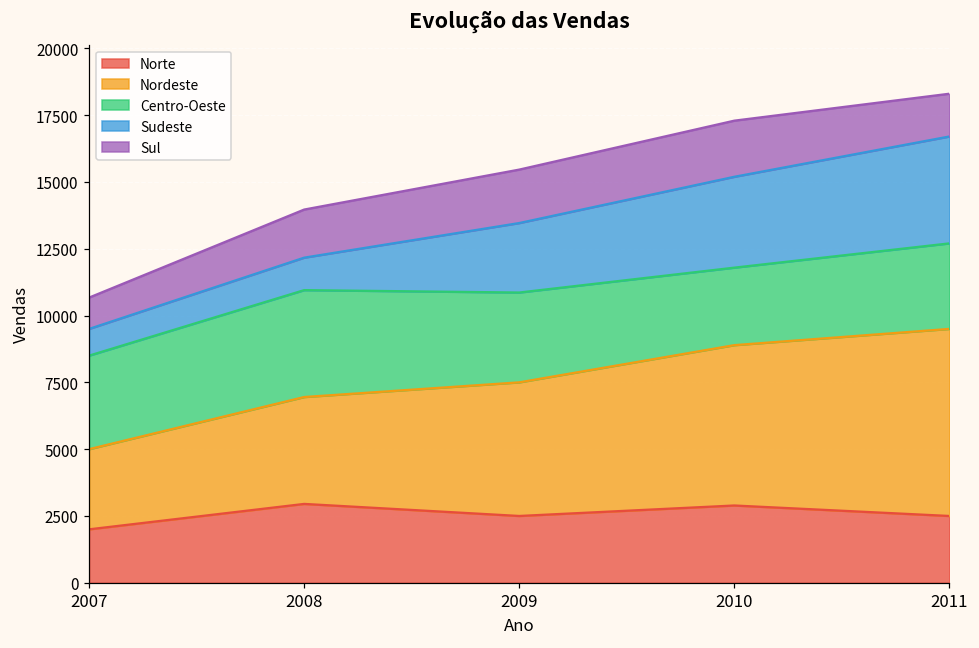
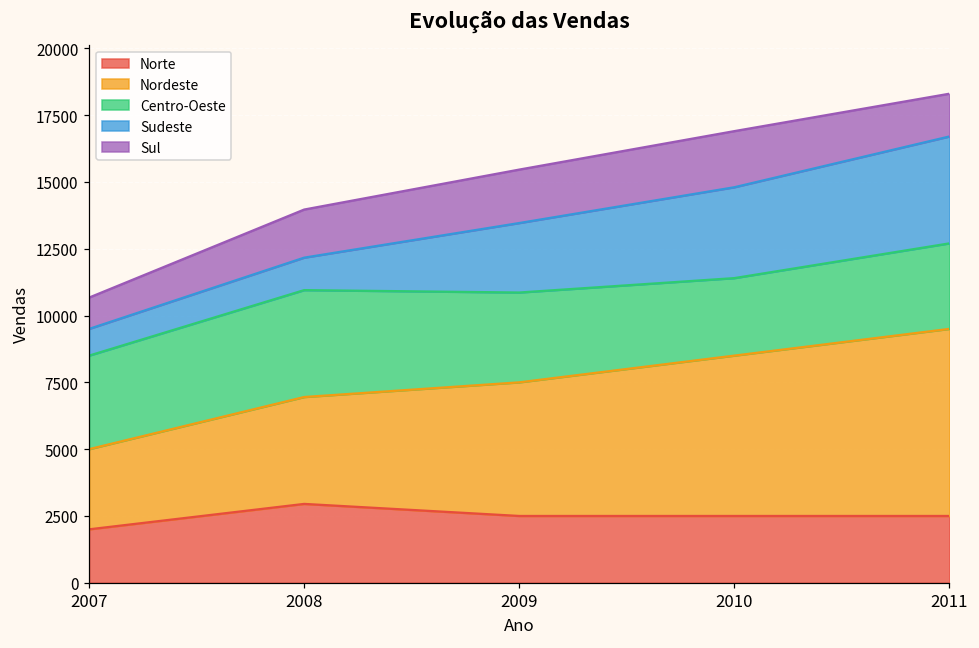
Norte, 2010: 2900 -> 2500
